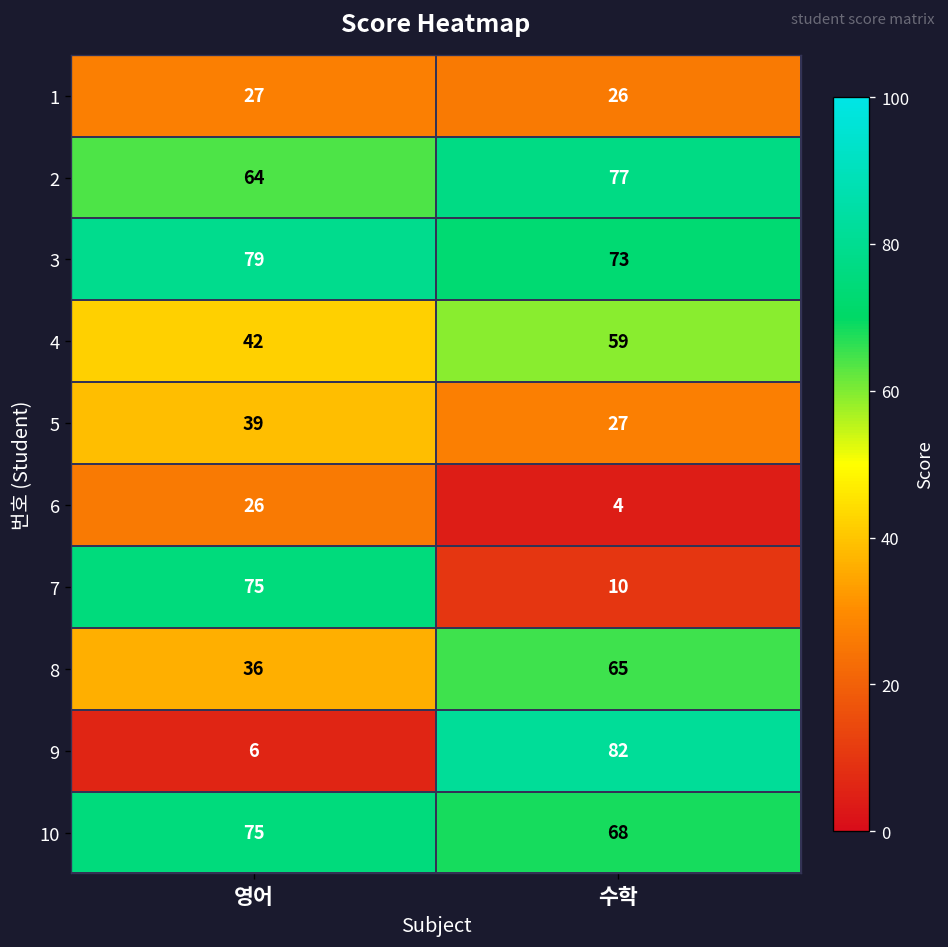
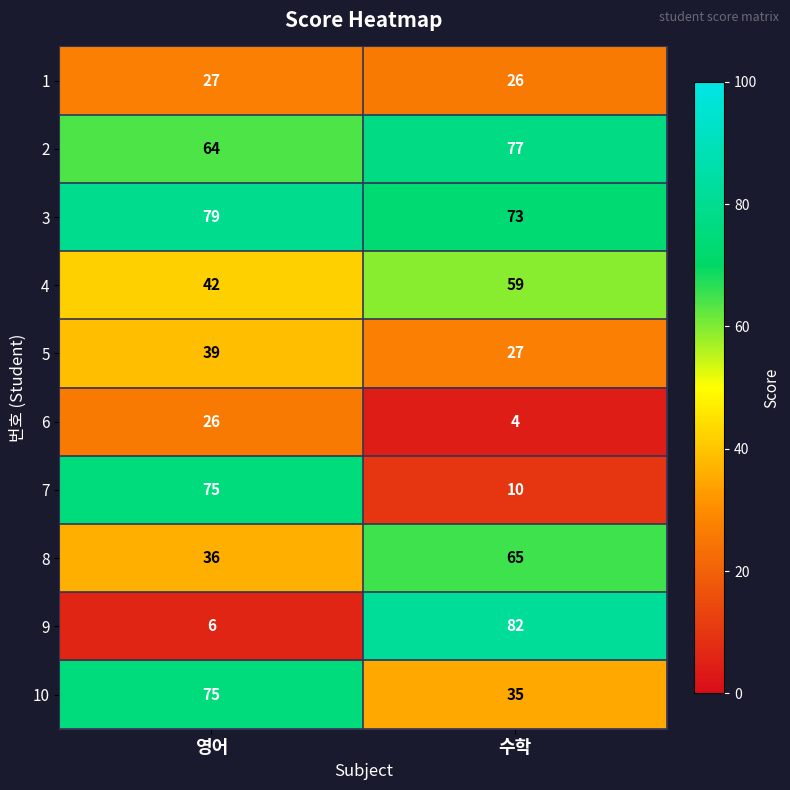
10, 수학: 68 -> 35
